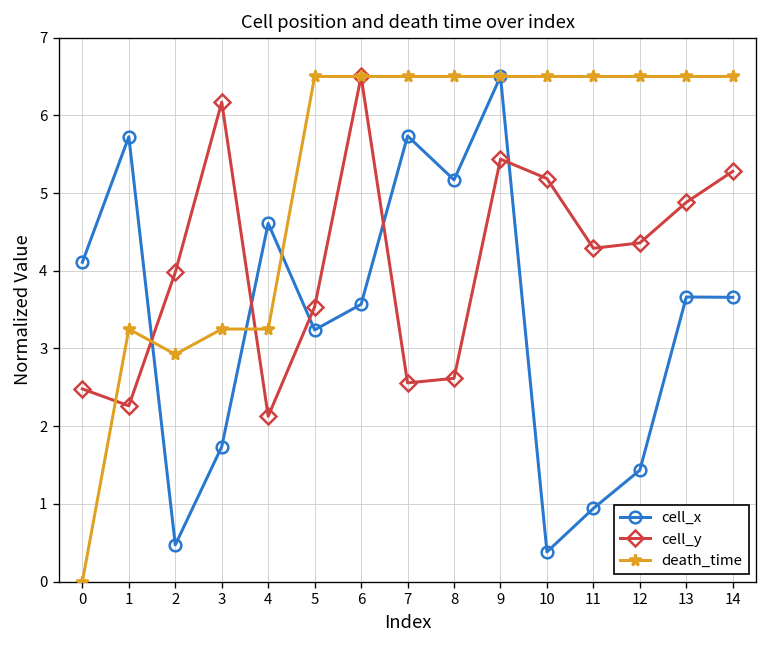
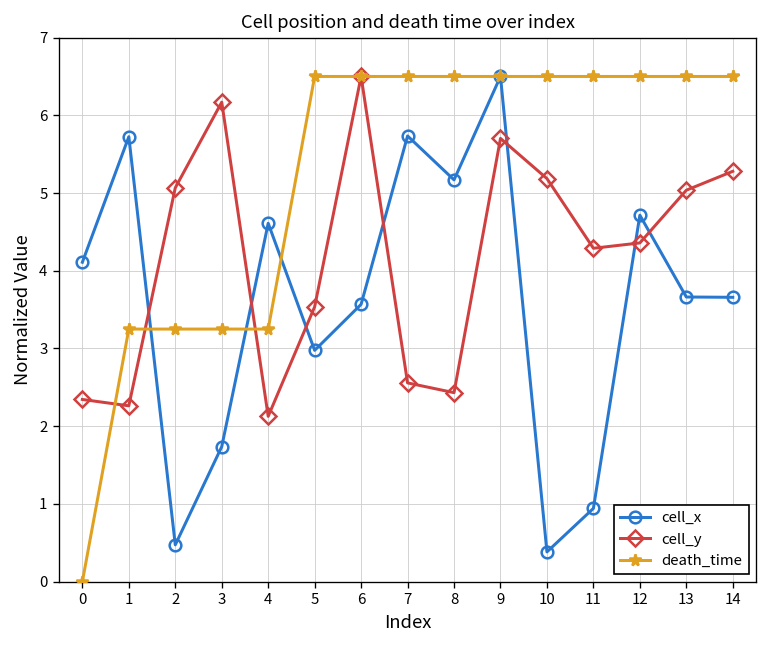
cell_y, 0: 2.5 -> 2.3
cell_y, 2: 4.0 -> 5.1
death_time, 2: 2.9 -> 3.3
cell_x, 5: 3.2 -> 3.0
cell_y, 8: 2.6 -> 2.4
cell_y, 9: 5.4 -> 5.7
cell_x, 12: 1.4 -> 4.7
cell_y, 13: 4.9 -> 5.0
